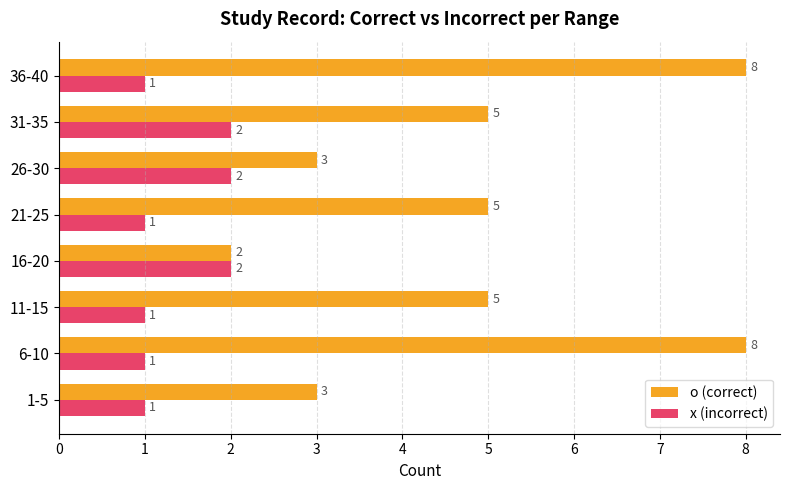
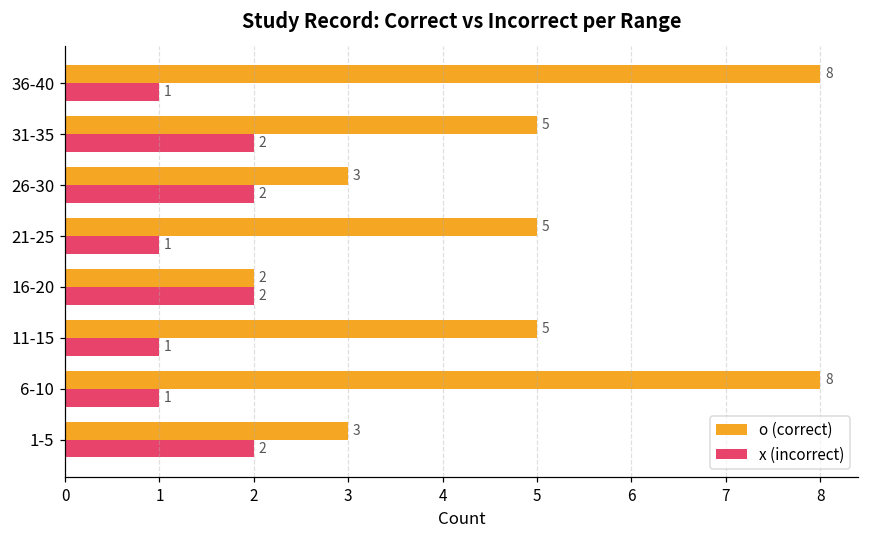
x (incorrect), 1-5: 1 -> 2
